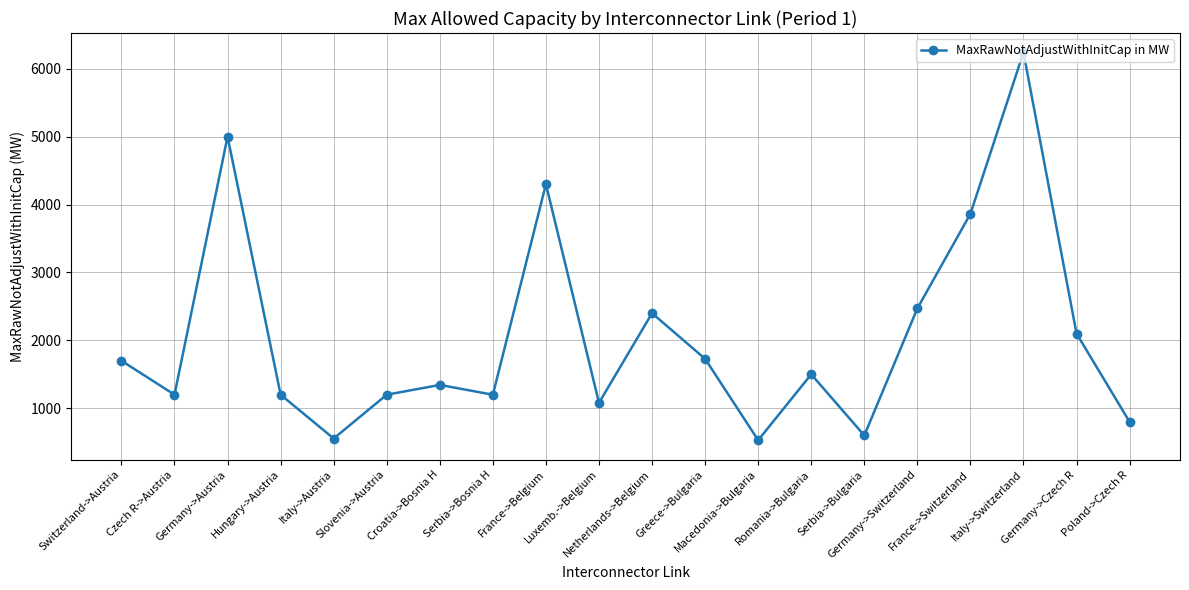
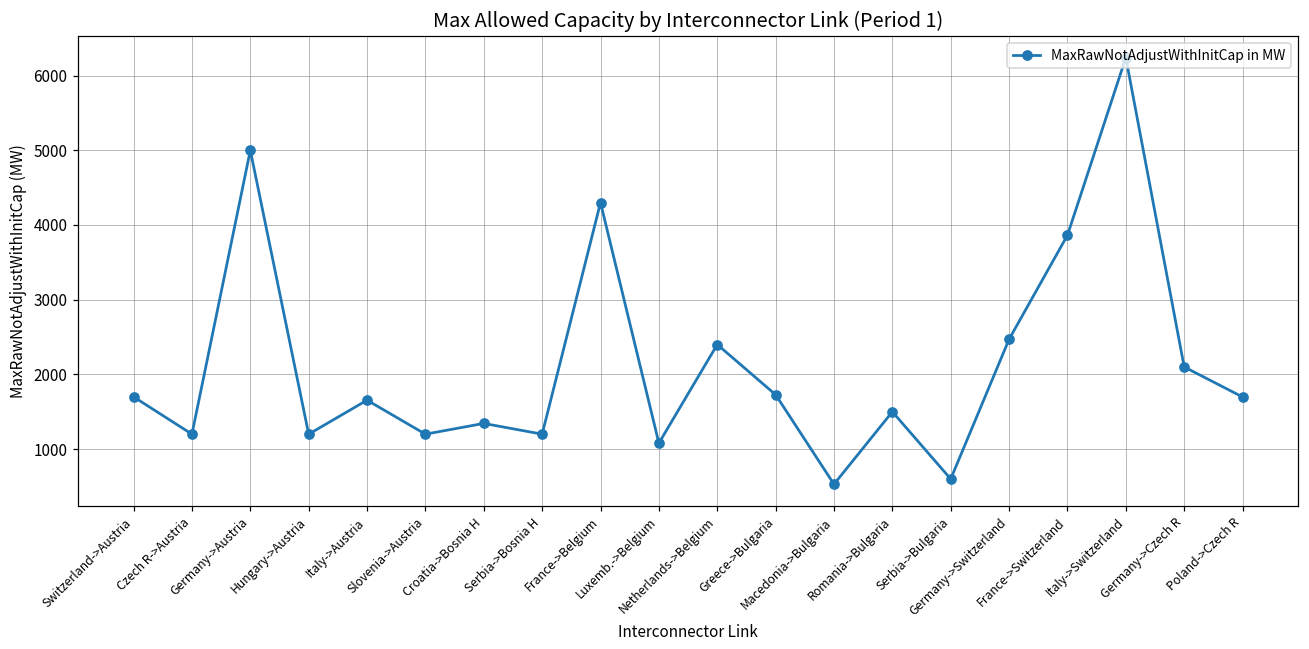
Italy->Austria: 600 -> 1700
Poland->Czech R: 800 -> 1700
